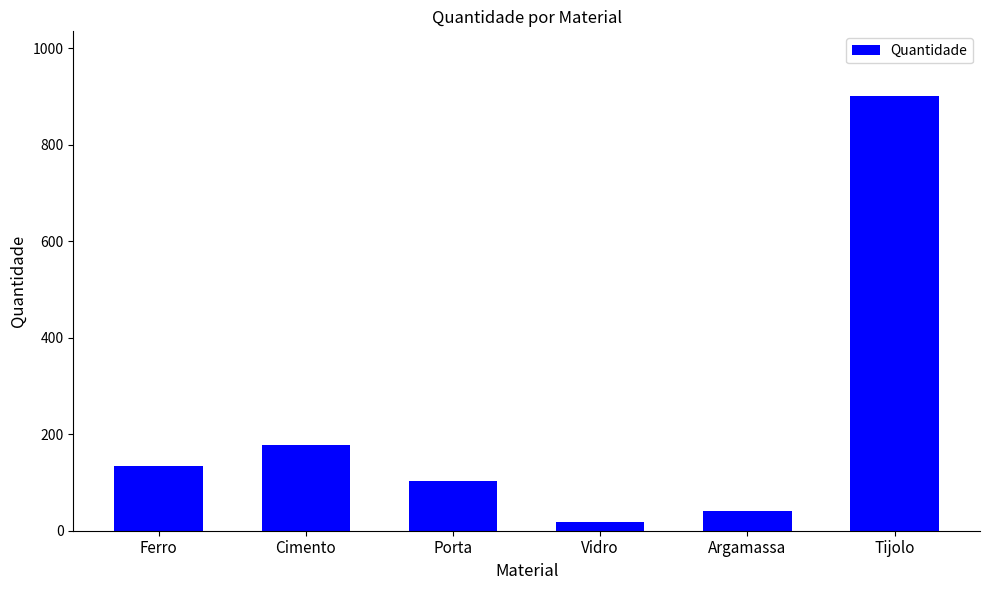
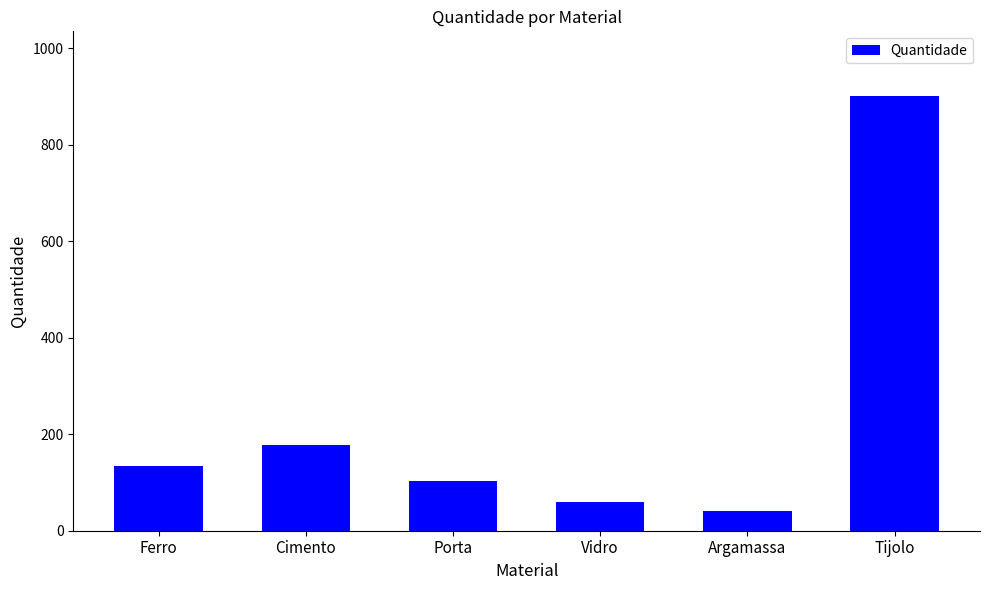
Vidro: 20 -> 60
